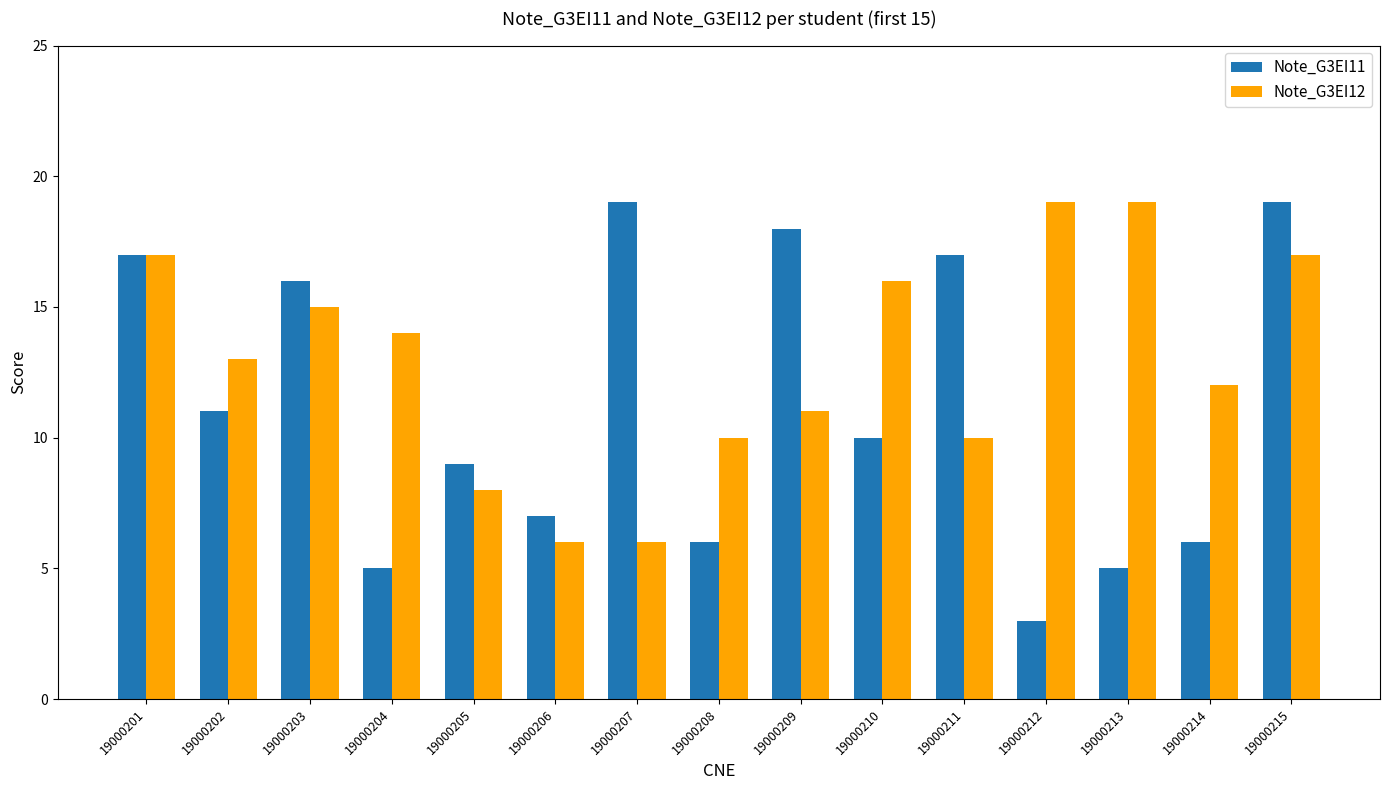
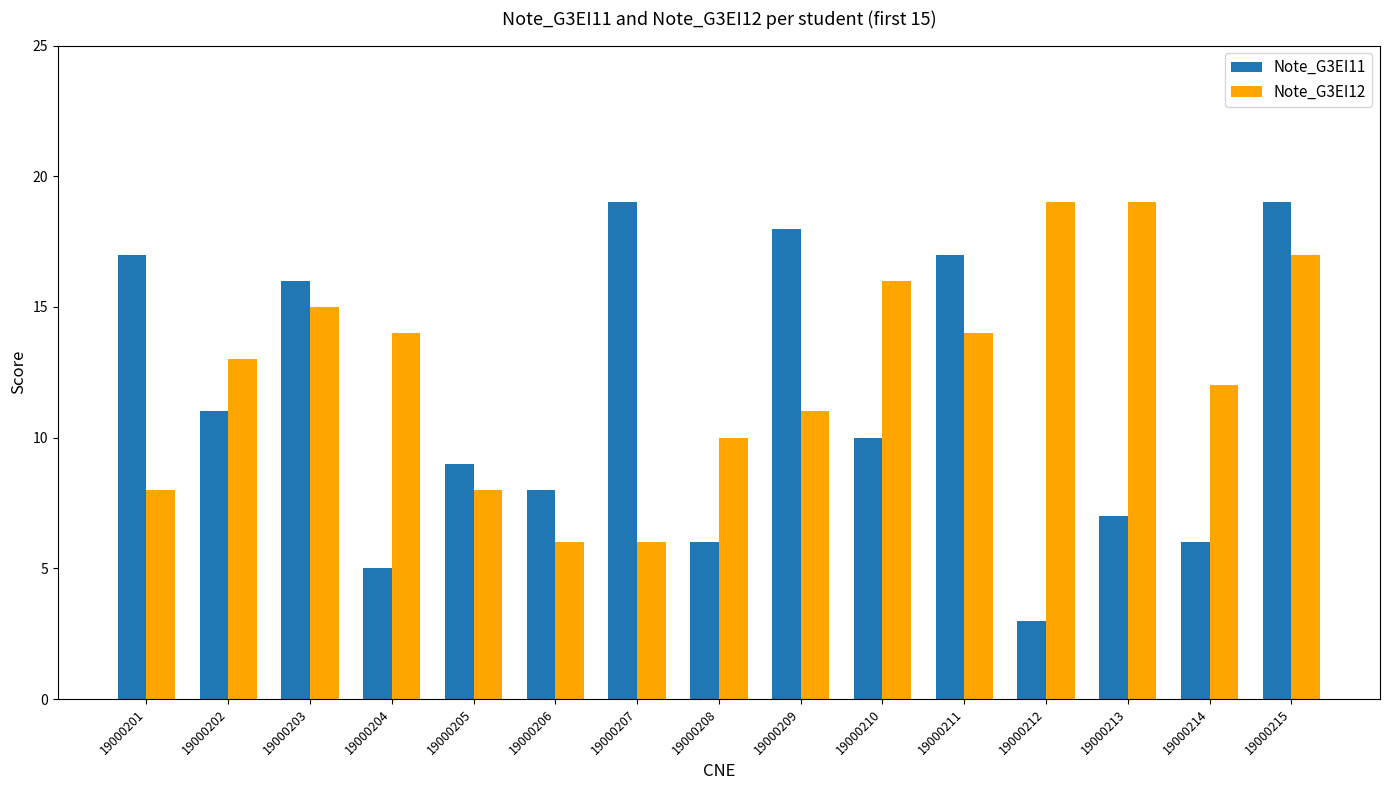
Note_G3EI12, 19000201: 17 -> 8
Note_G3EI11, 19000206: 7 -> 8
Note_G3EI12, 19000211: 10 -> 14
Note_G3EI11, 19000213: 5 -> 7
